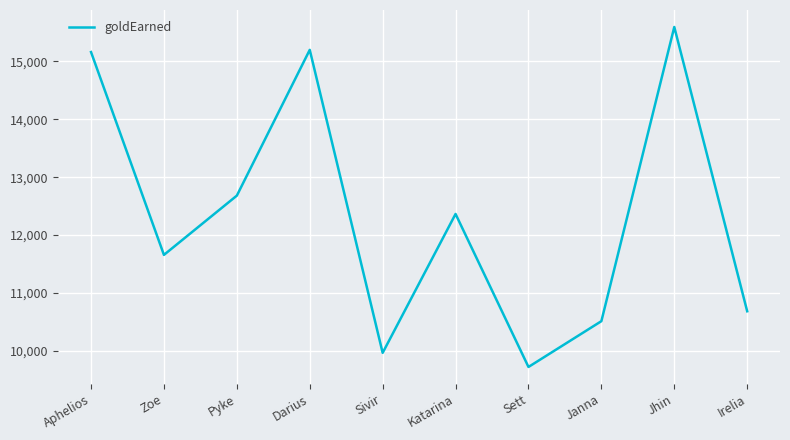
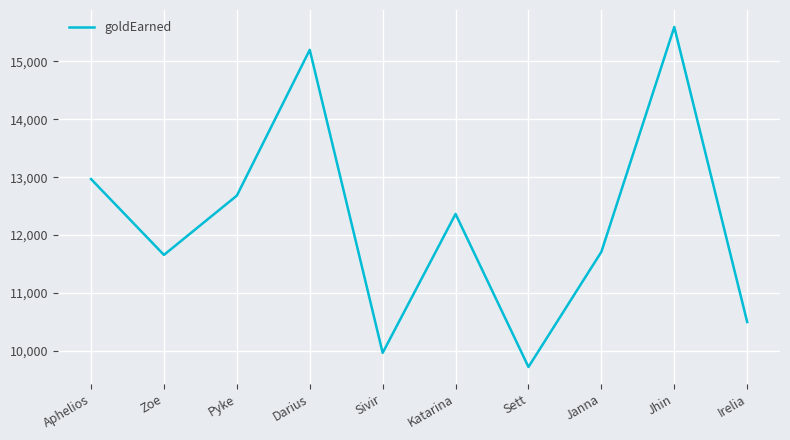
Aphelios: 15,200 -> 13,000
Janna: 10,500 -> 11,700
Irelia: 10,700 -> 10,500
